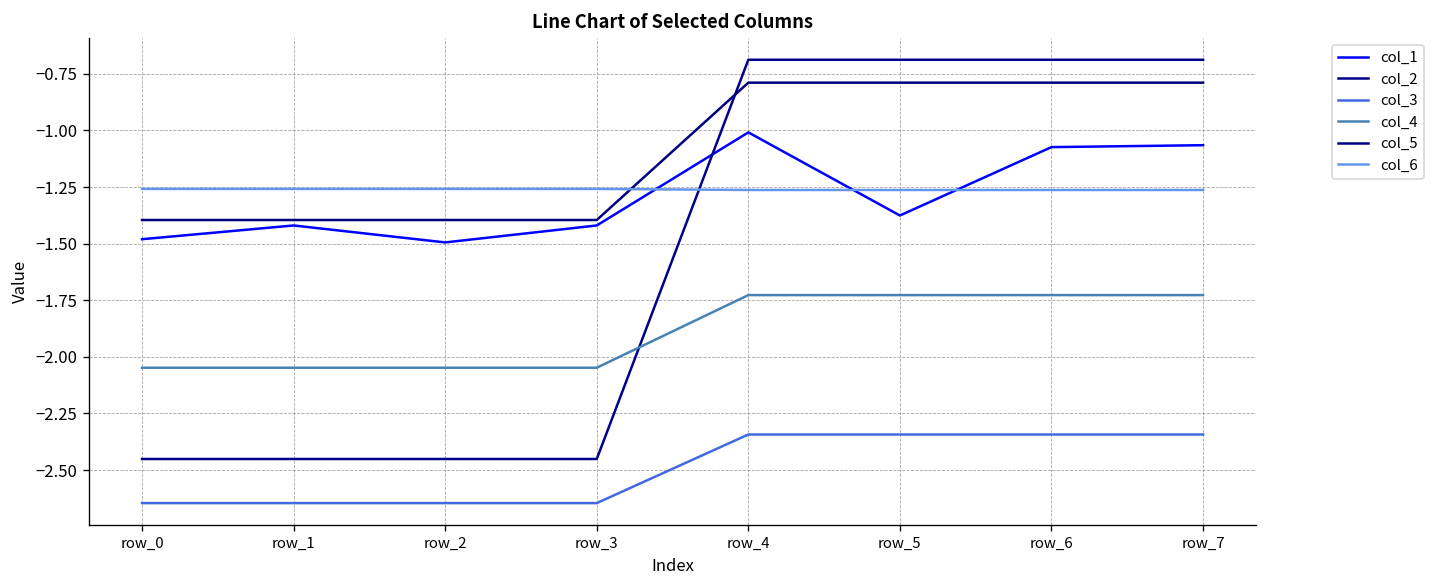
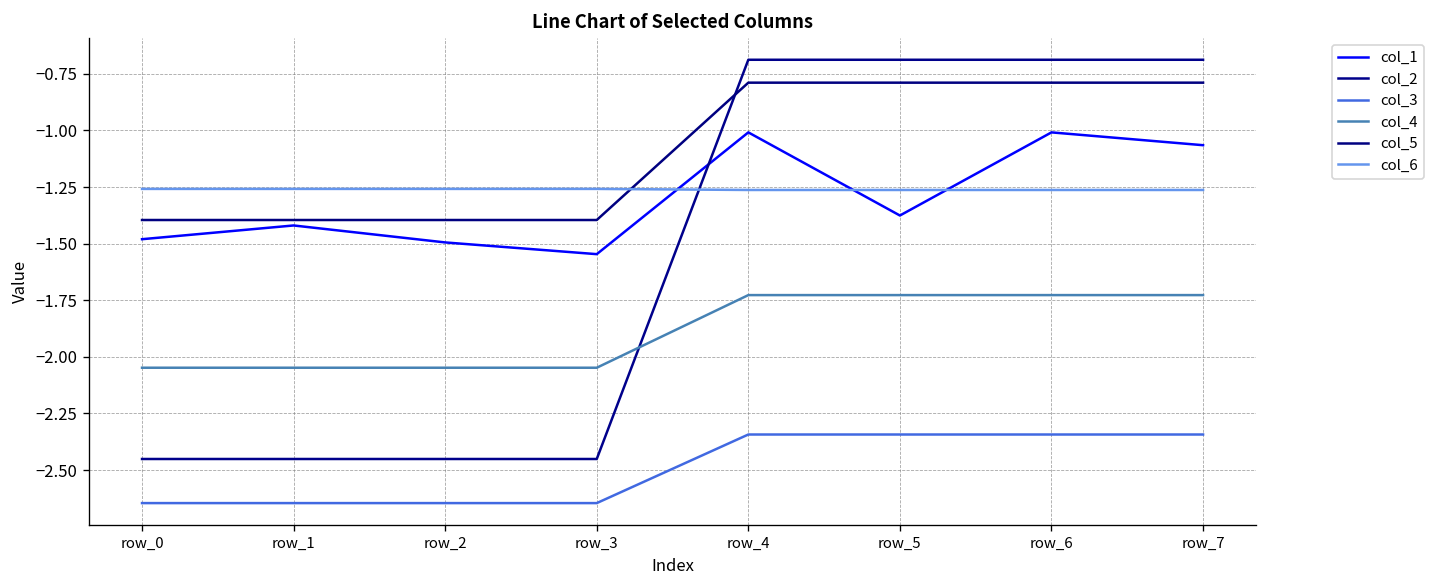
col_1, row_3: -1.42 -> -1.55
col_1, row_6: -1.07 -> -1.01
